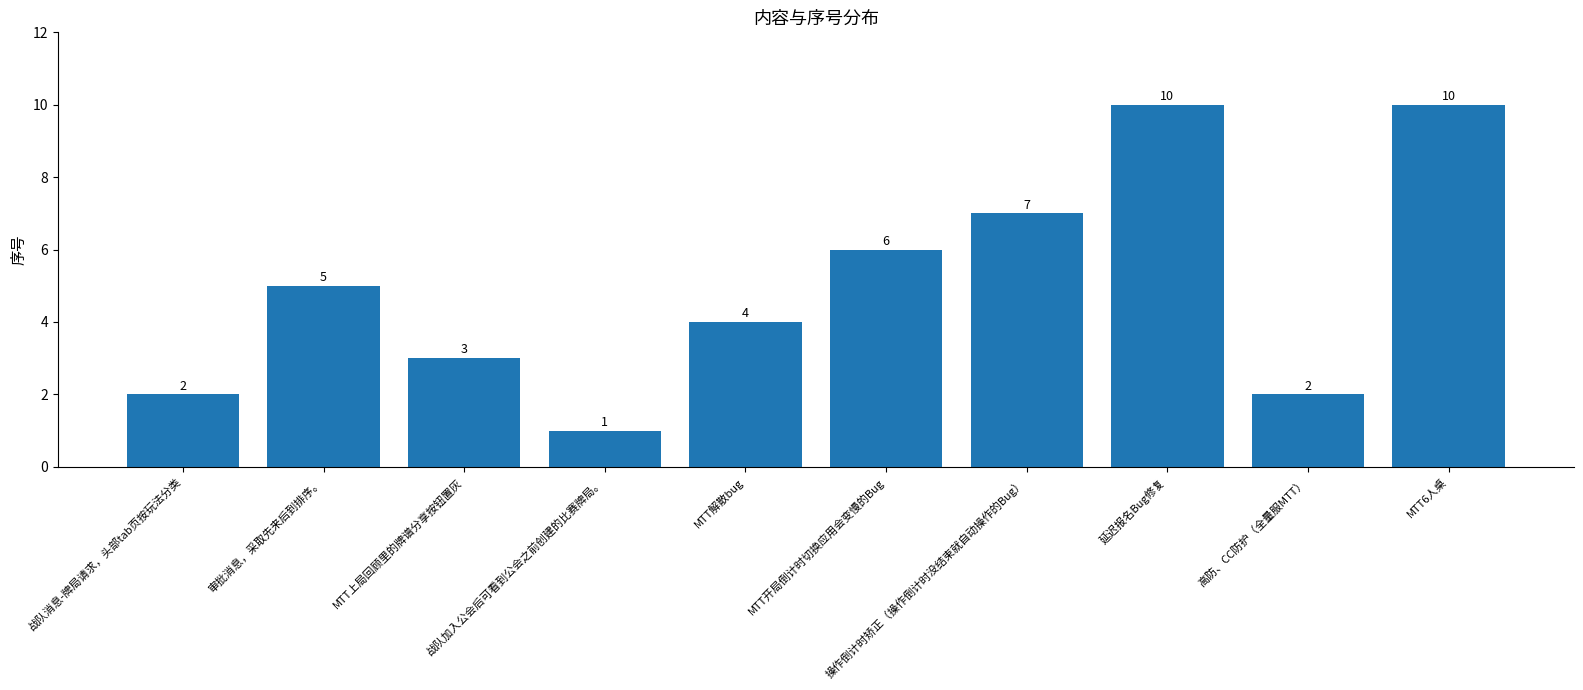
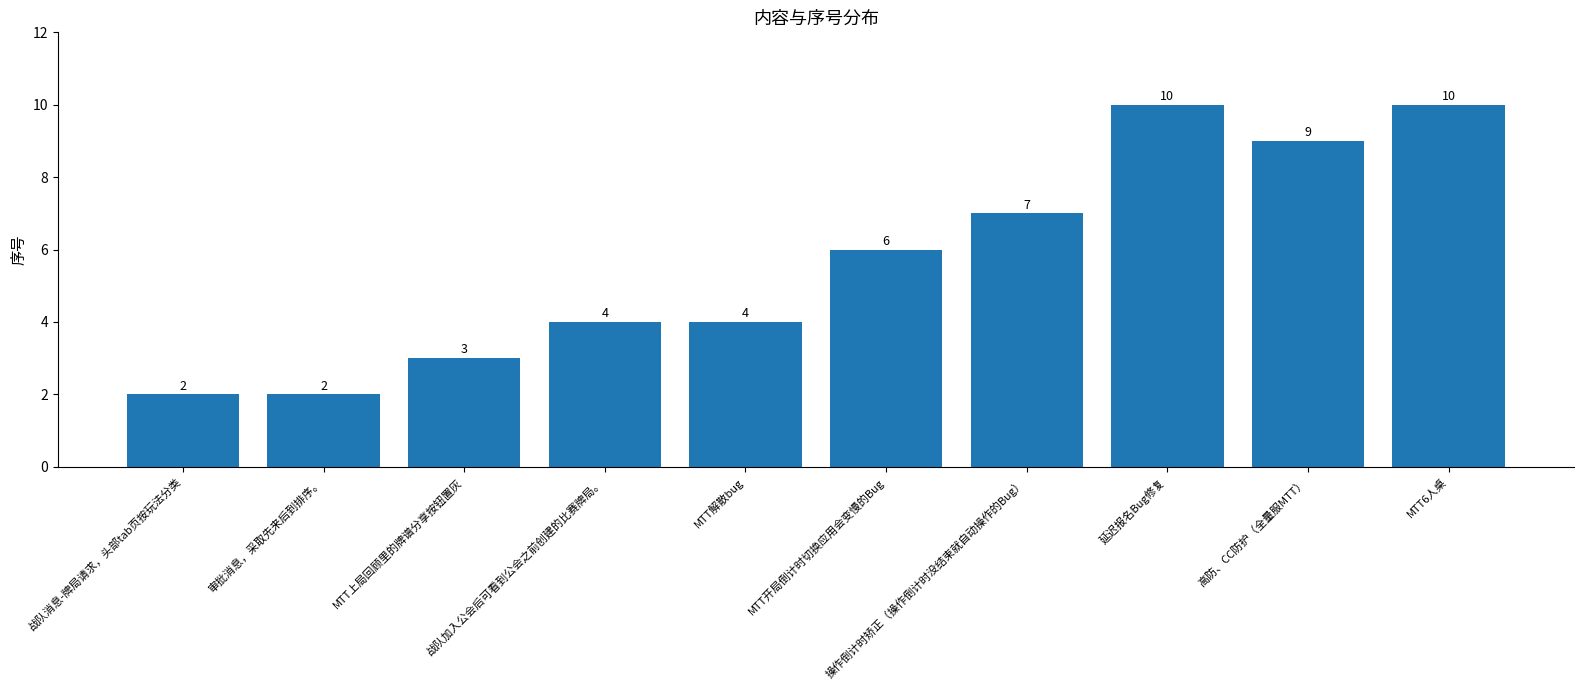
审批消息，采取先来后到排序。: 5 -> 2
战队加入公会后可看到公会之前创建的比赛牌局。: 1 -> 4
高防、CC防护（全量服MTT）: 2 -> 9
